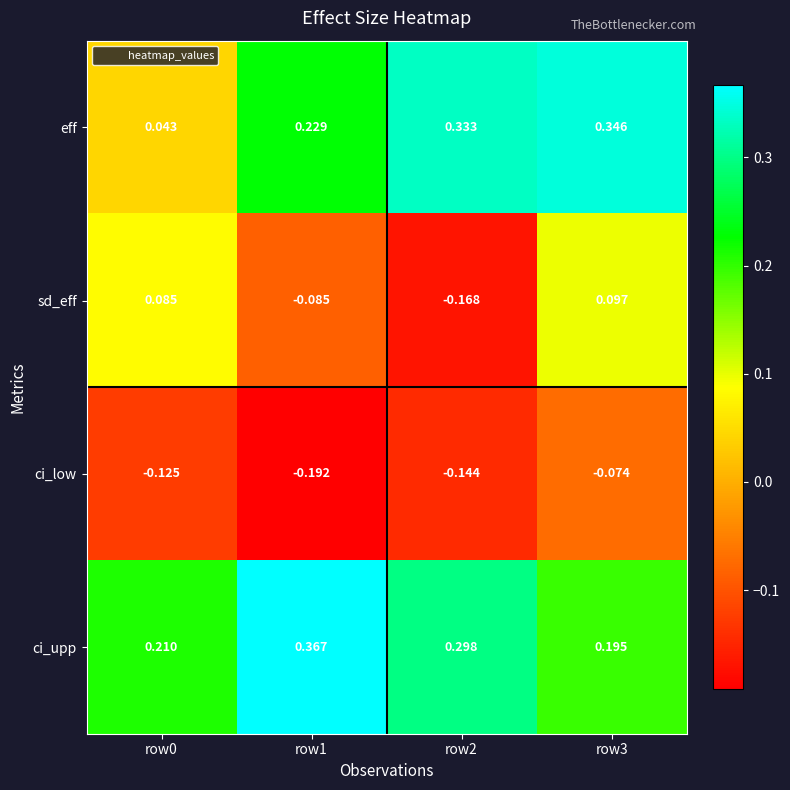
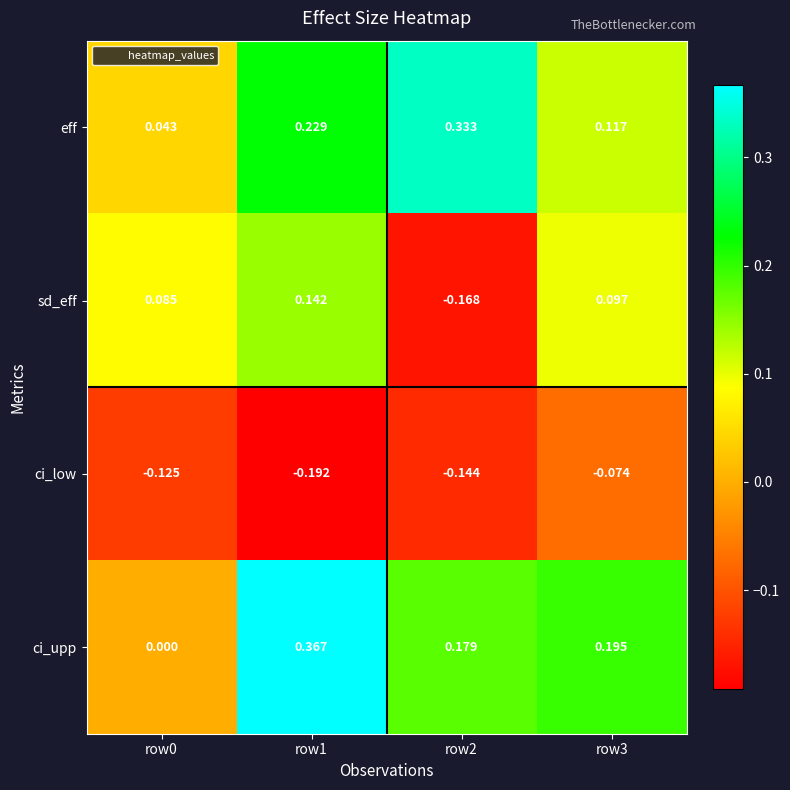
eff, row3: 0.346 -> 0.117
sd_eff, row1: -0.085 -> 0.142
ci_upp, row0: 0.210 -> 0.000
ci_upp, row2: 0.298 -> 0.179
